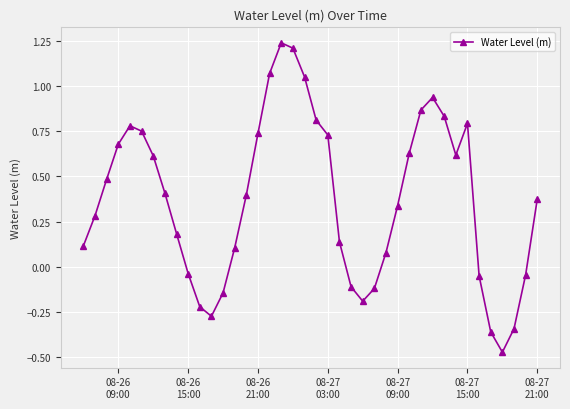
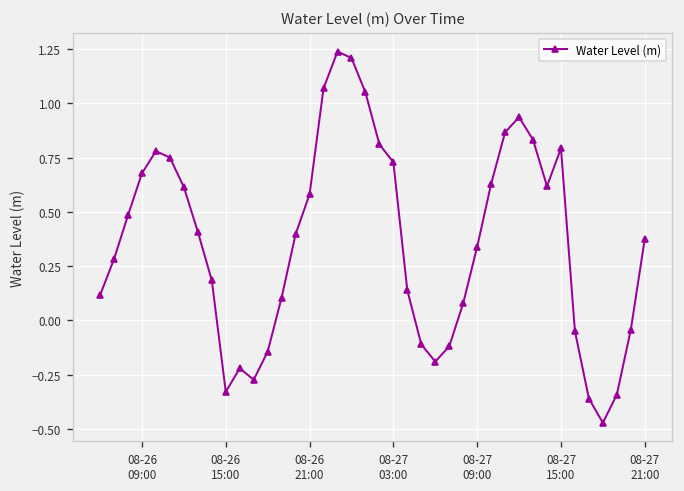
08-26 15:00: -0.04 -> -0.33
08-26 21:00: 0.74 -> 0.58
